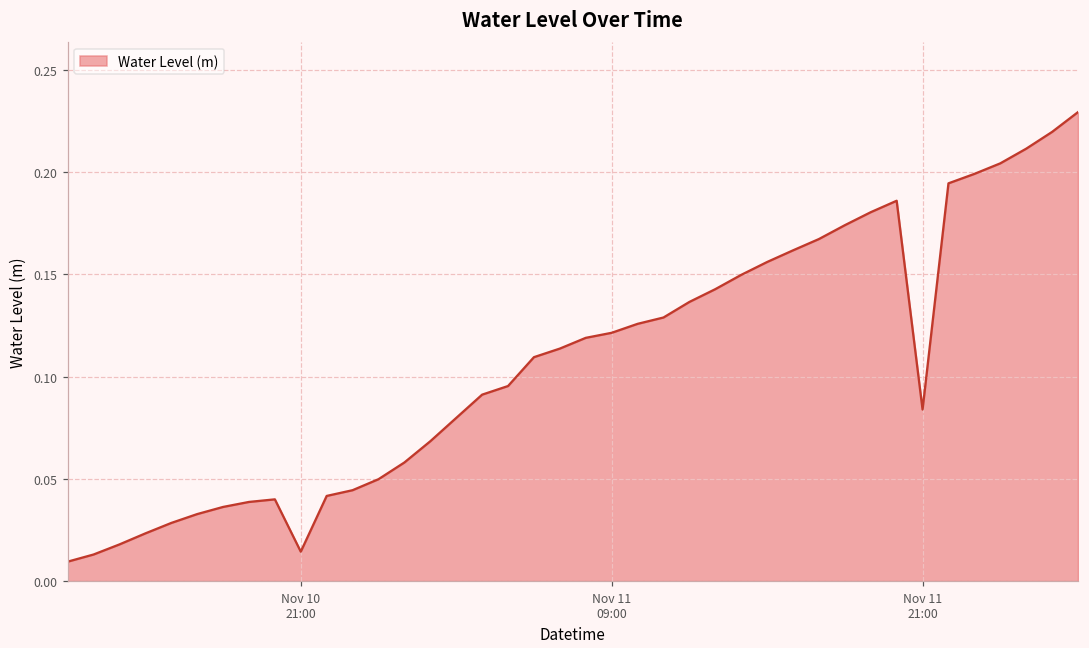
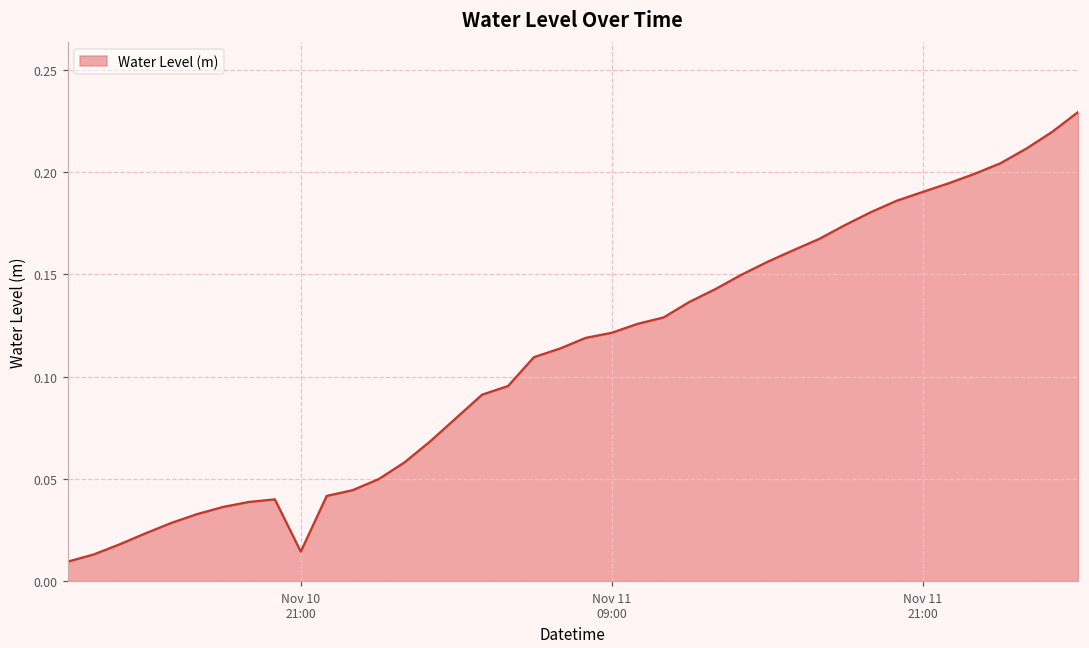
Nov 11 21:00: 0.084 -> 0.190
